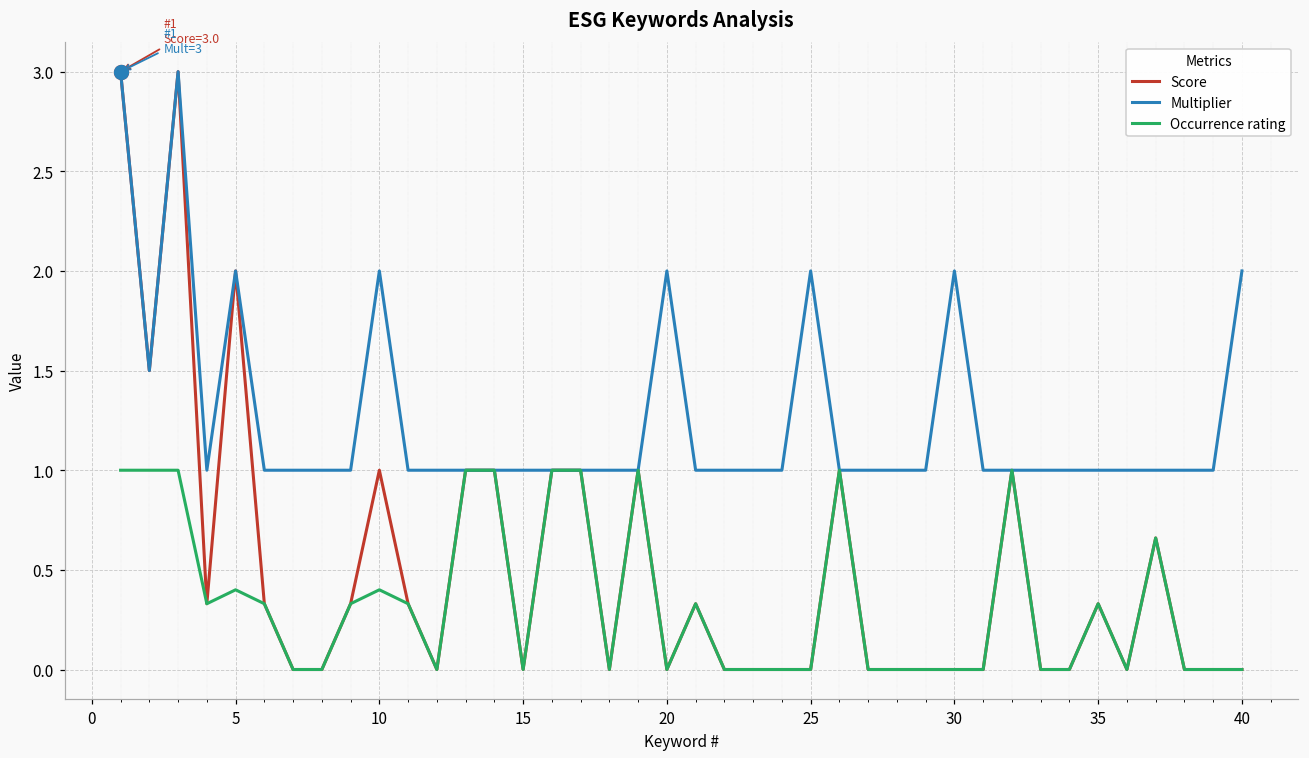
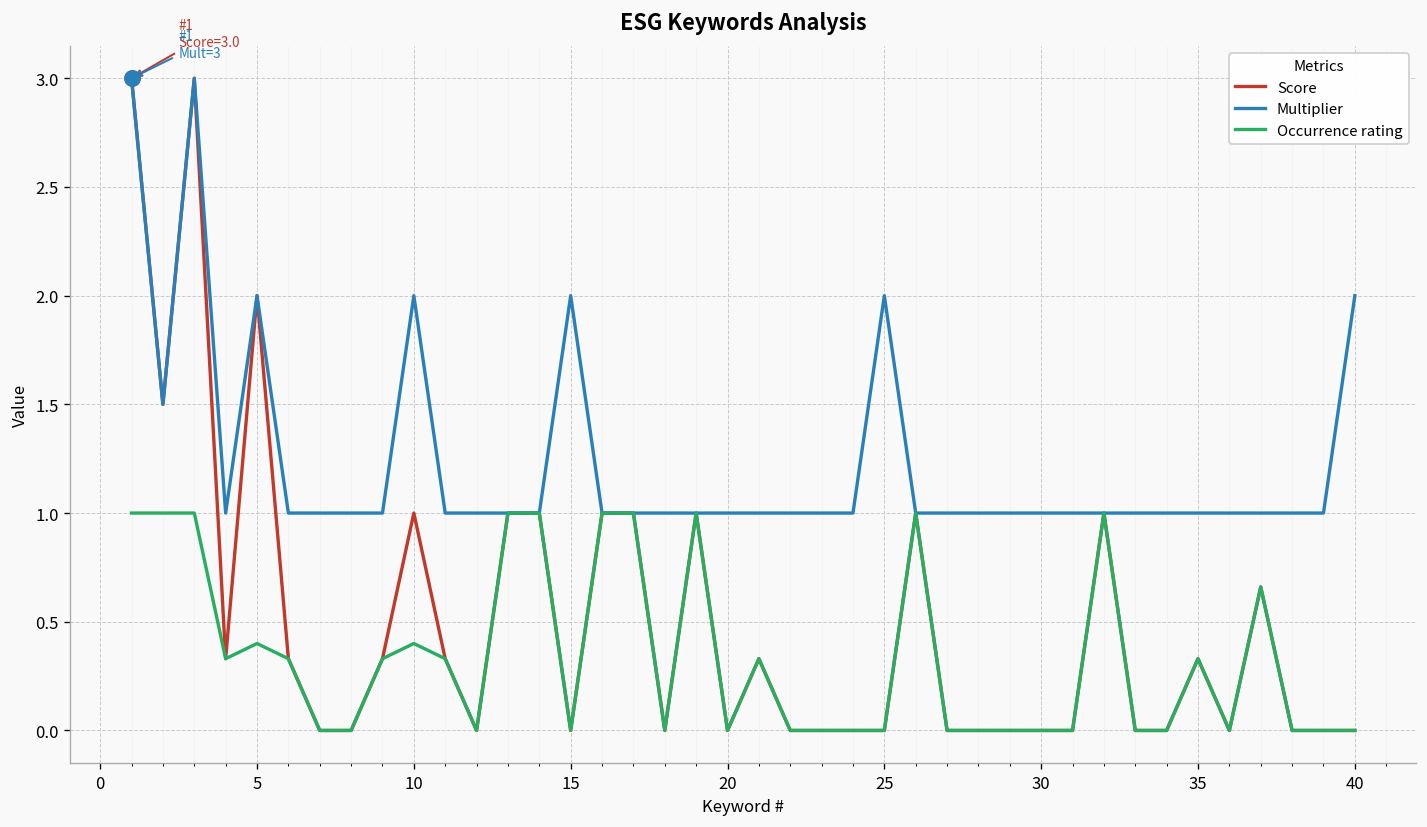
Multiplier, 15: 1 -> 2
Multiplier, 20: 2 -> 1
Multiplier, 30: 2 -> 1
